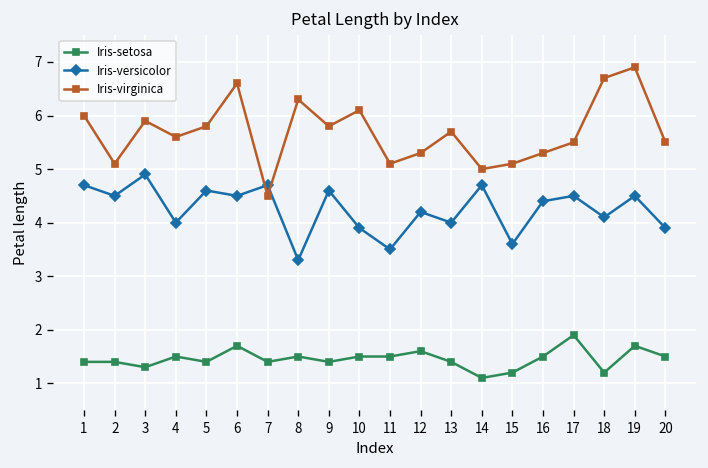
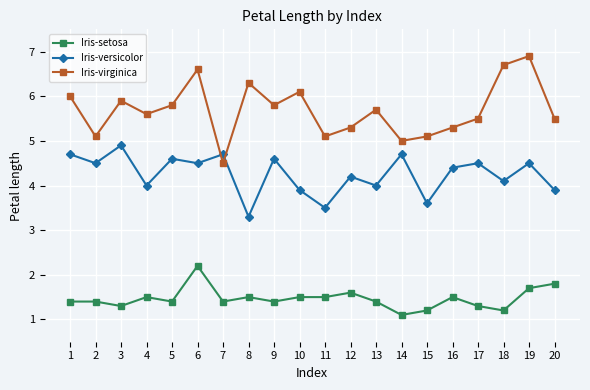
Iris-setosa, 6: 1.7 -> 2.2
Iris-setosa, 17: 1.9 -> 1.3
Iris-setosa, 20: 1.5 -> 1.8
